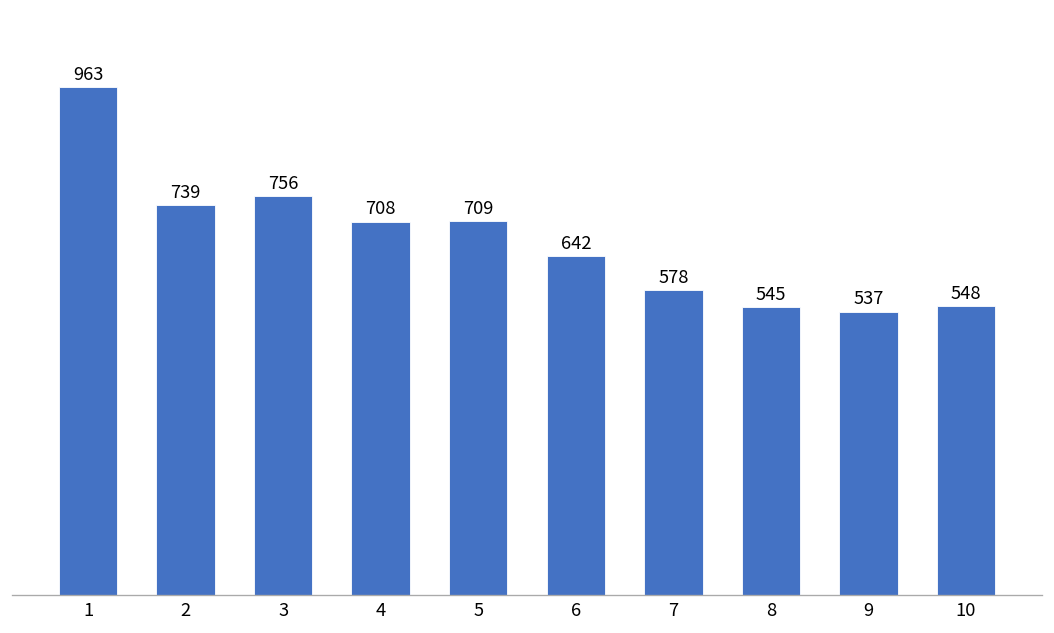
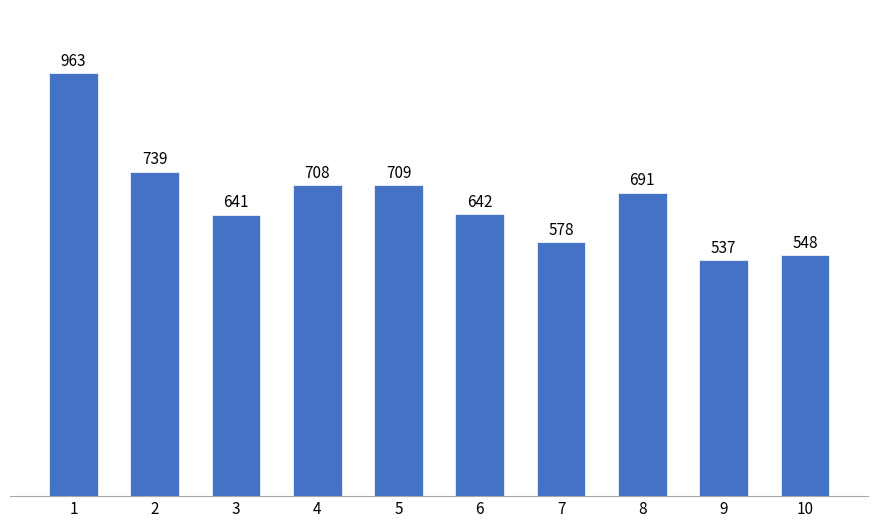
3: 756 -> 641
8: 545 -> 691
